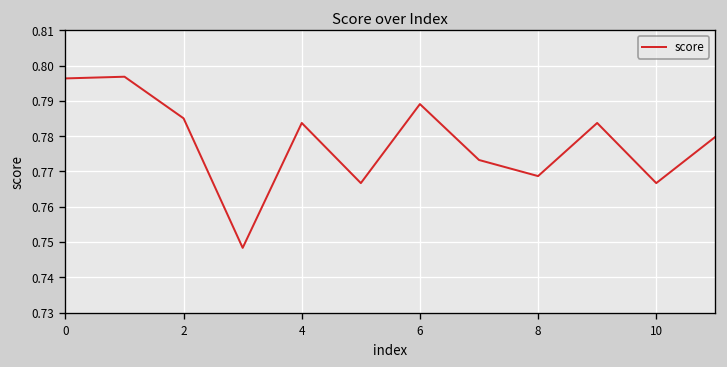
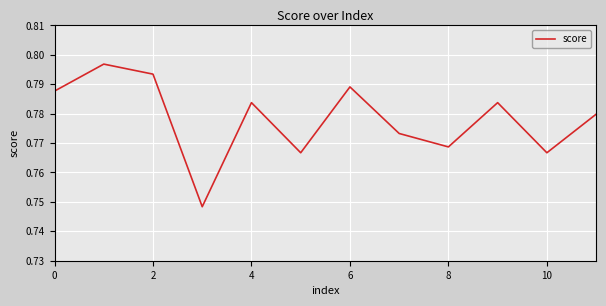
0: 0.796 -> 0.788
2: 0.785 -> 0.793
